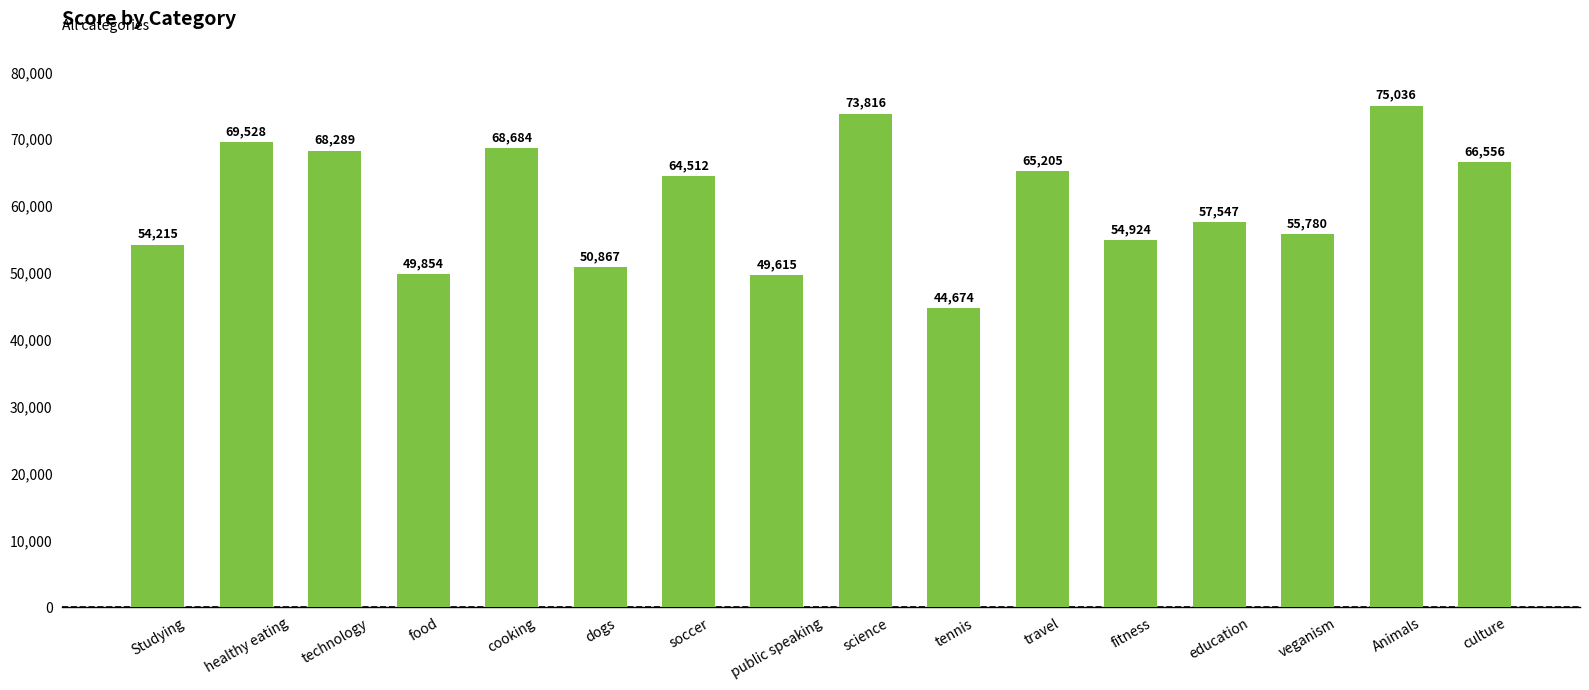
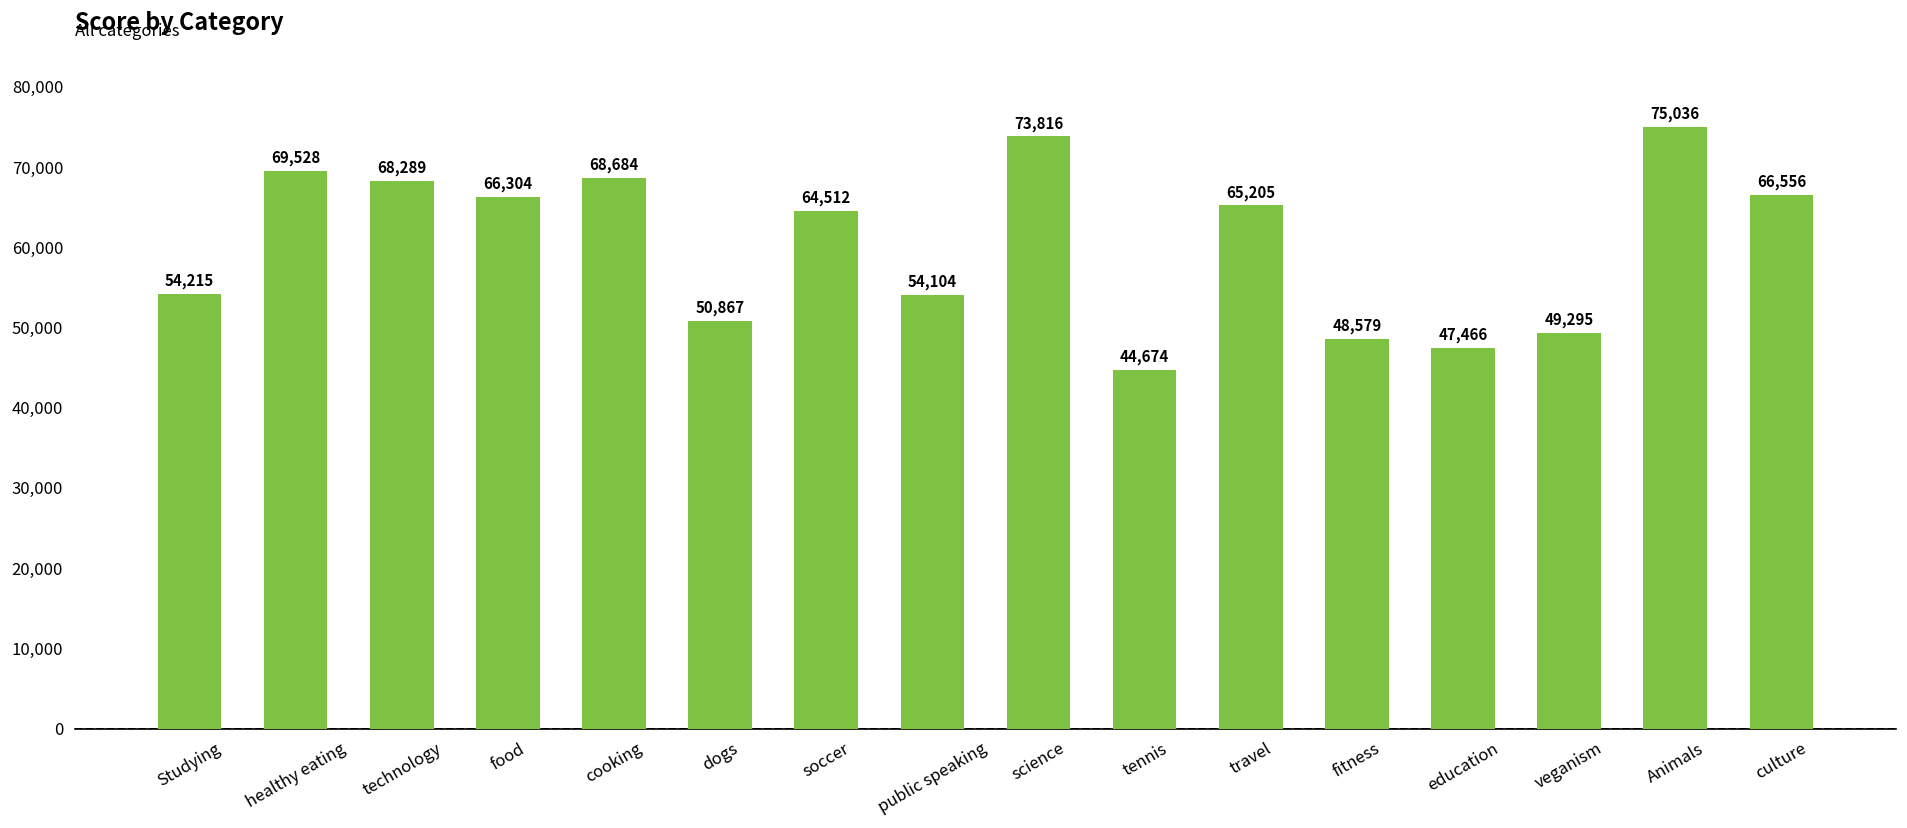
food: 49,854 -> 66,304
public speaking: 49,615 -> 54,104
fitness: 54,924 -> 48,579
education: 57,547 -> 47,466
veganism: 55,780 -> 49,295
